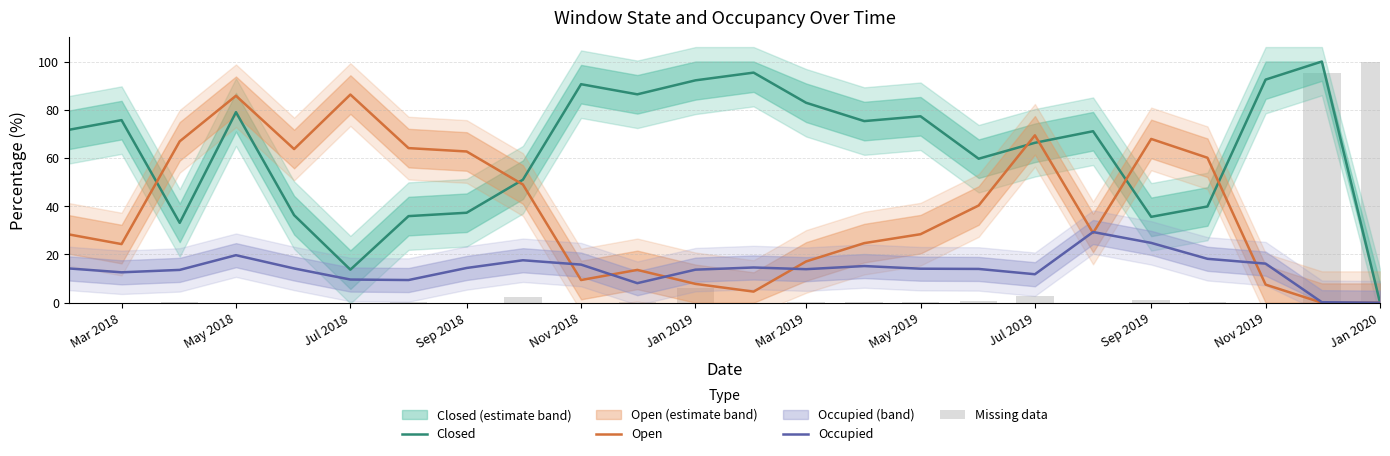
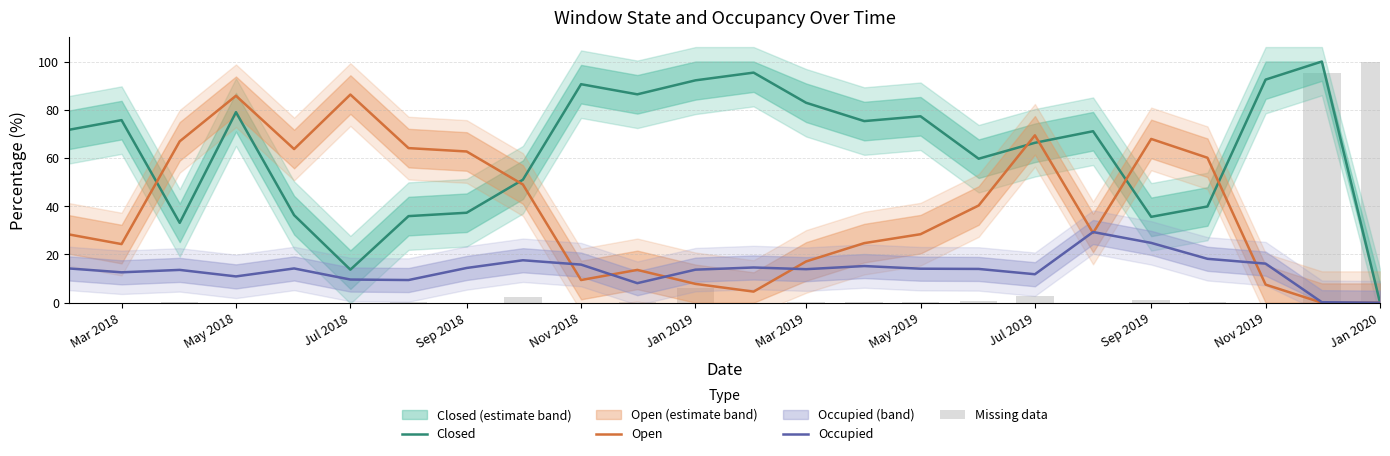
Occupied, May 2018: 20 -> 11
